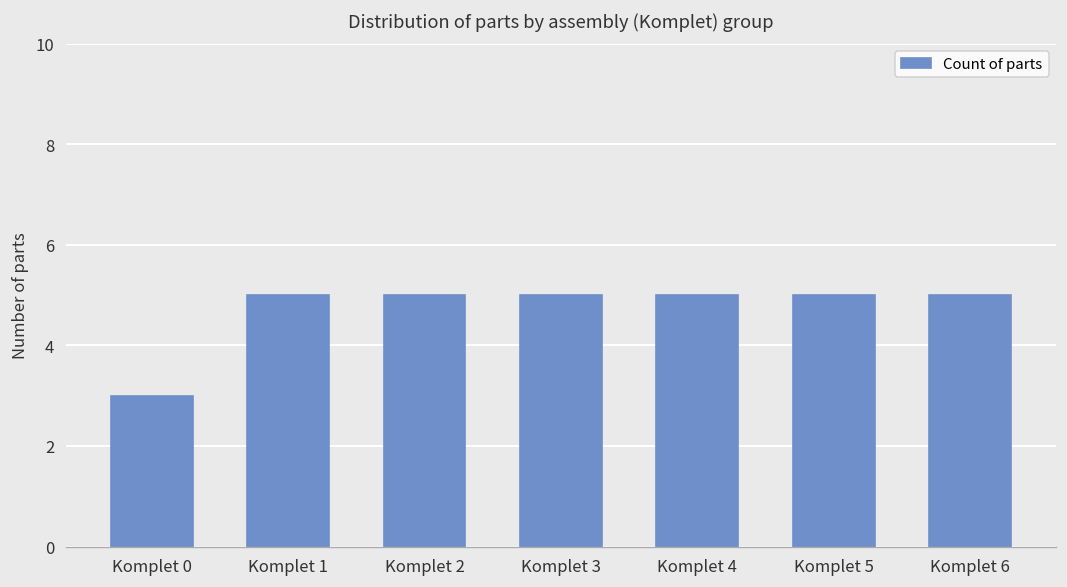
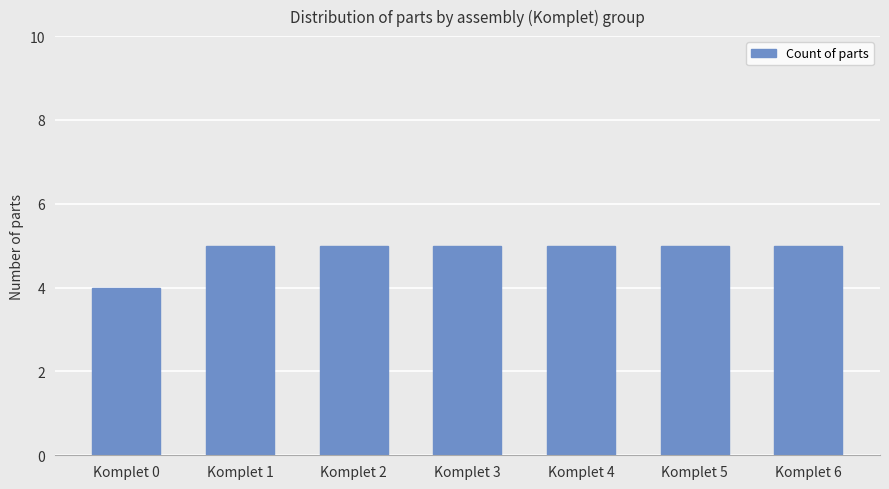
Komplet 0: 3 -> 4
